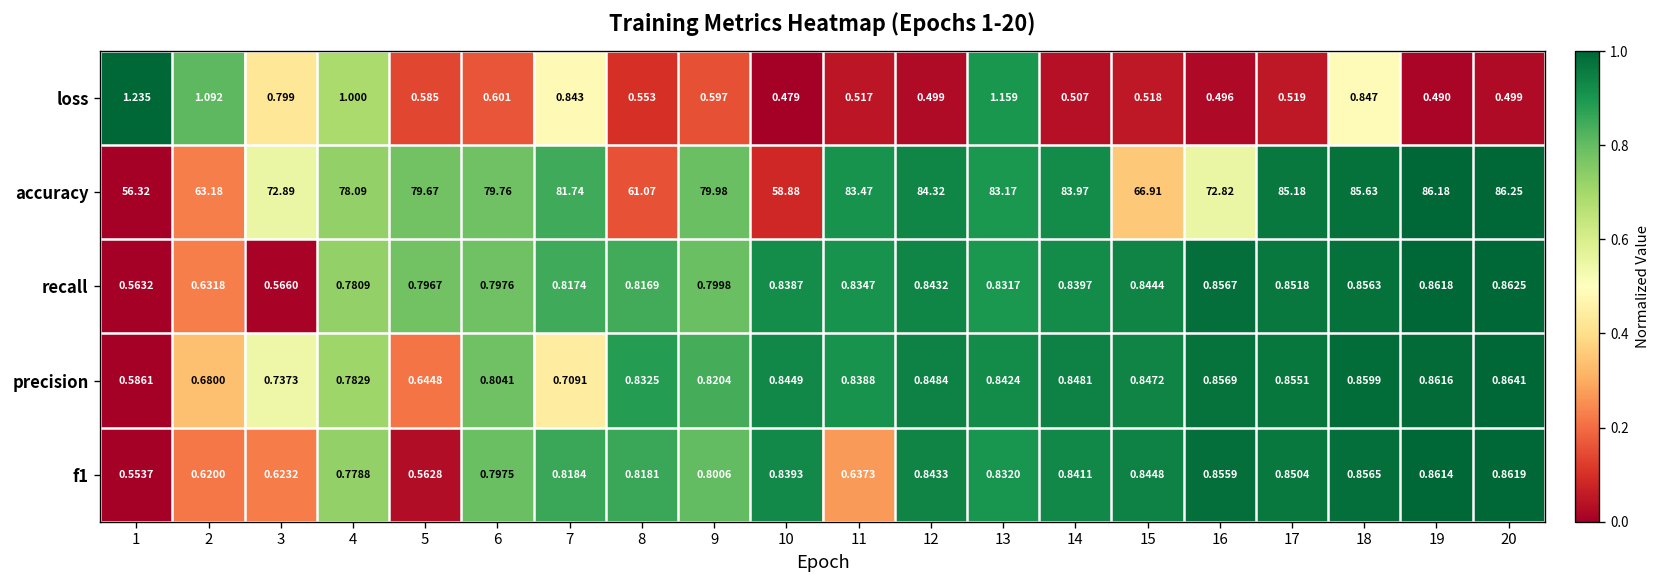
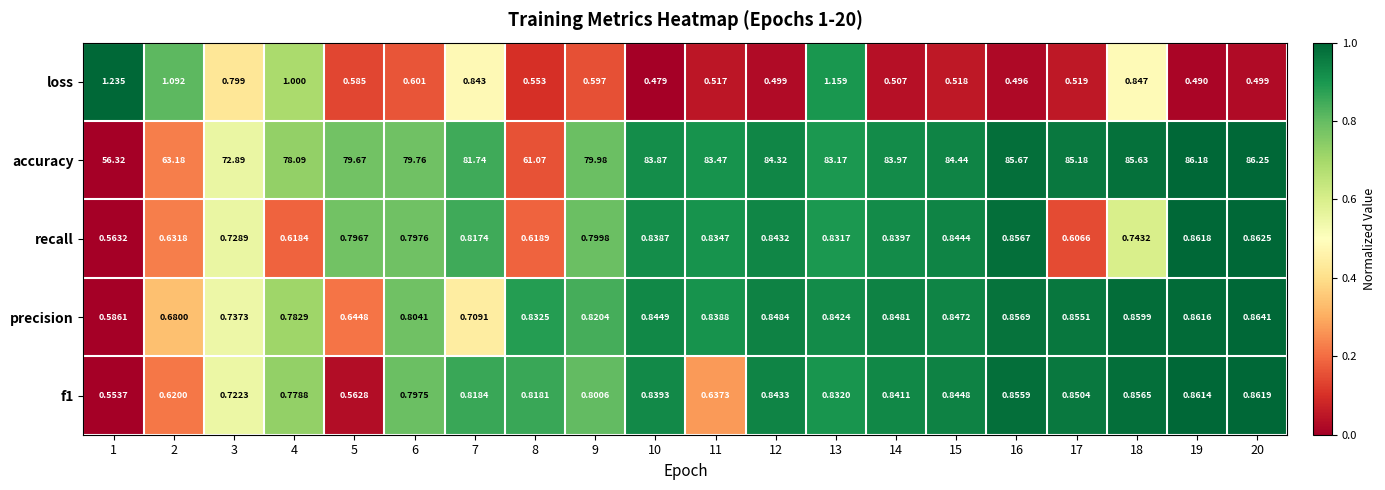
accuracy, 10: 58.88 -> 83.87
accuracy, 15: 66.91 -> 84.44
accuracy, 16: 72.82 -> 85.67
recall, 3: 0.5660 -> 0.7289
recall, 4: 0.7809 -> 0.6184
recall, 8: 0.8169 -> 0.6189
recall, 17: 0.8518 -> 0.6066
recall, 18: 0.8563 -> 0.7432
f1, 3: 0.6232 -> 0.7223
